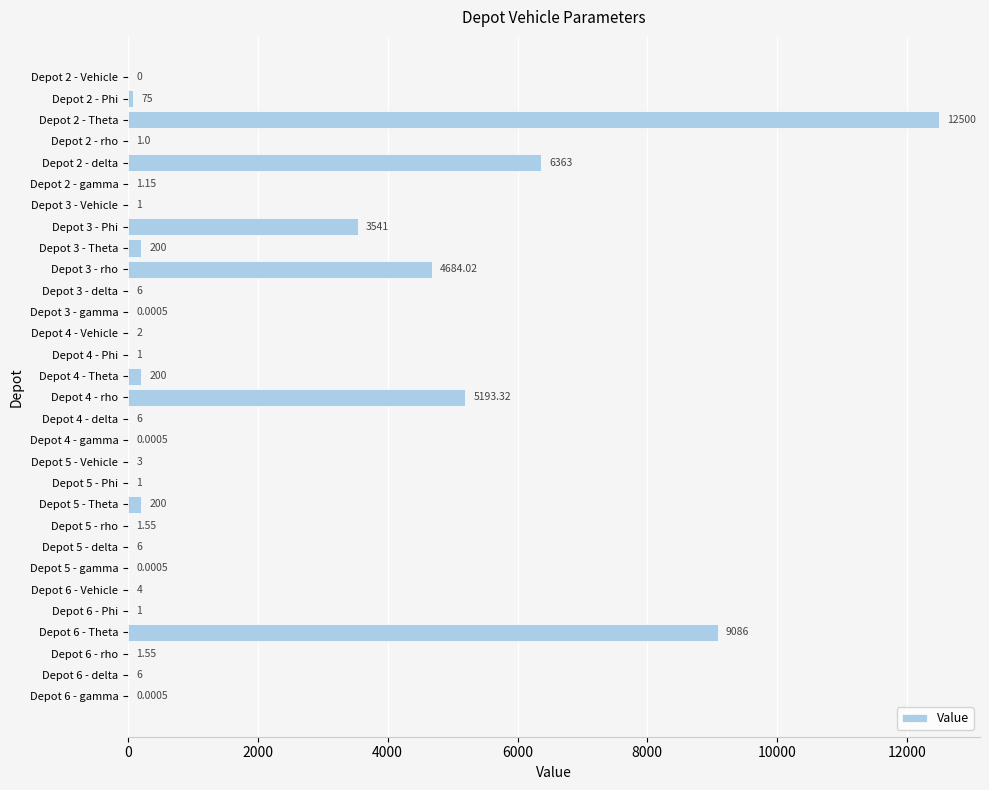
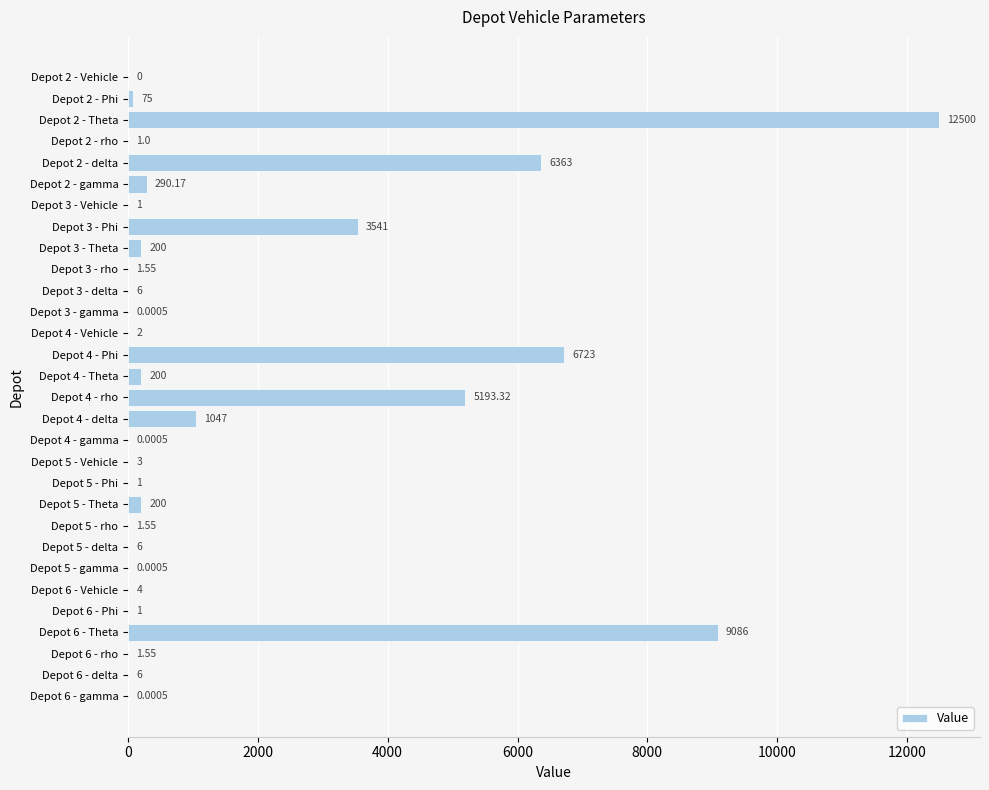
Depot 2 - gamma: 1.15 -> 290.17
Depot 3 - rho: 4684.02 -> 1.55
Depot 4 - Phi: 1 -> 6723
Depot 4 - delta: 6 -> 1047
